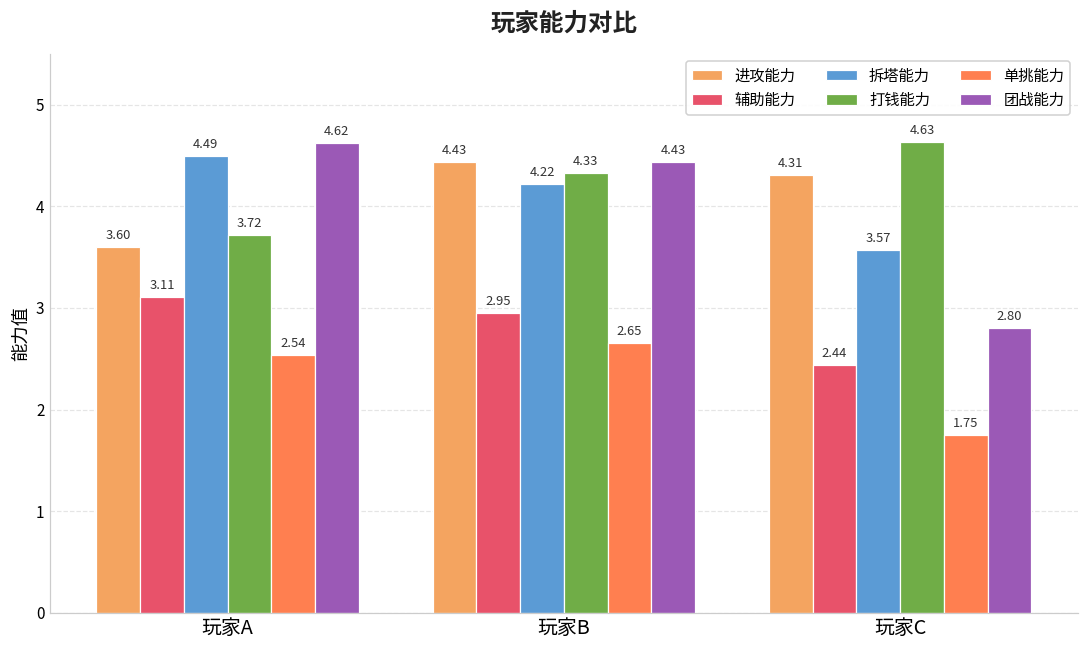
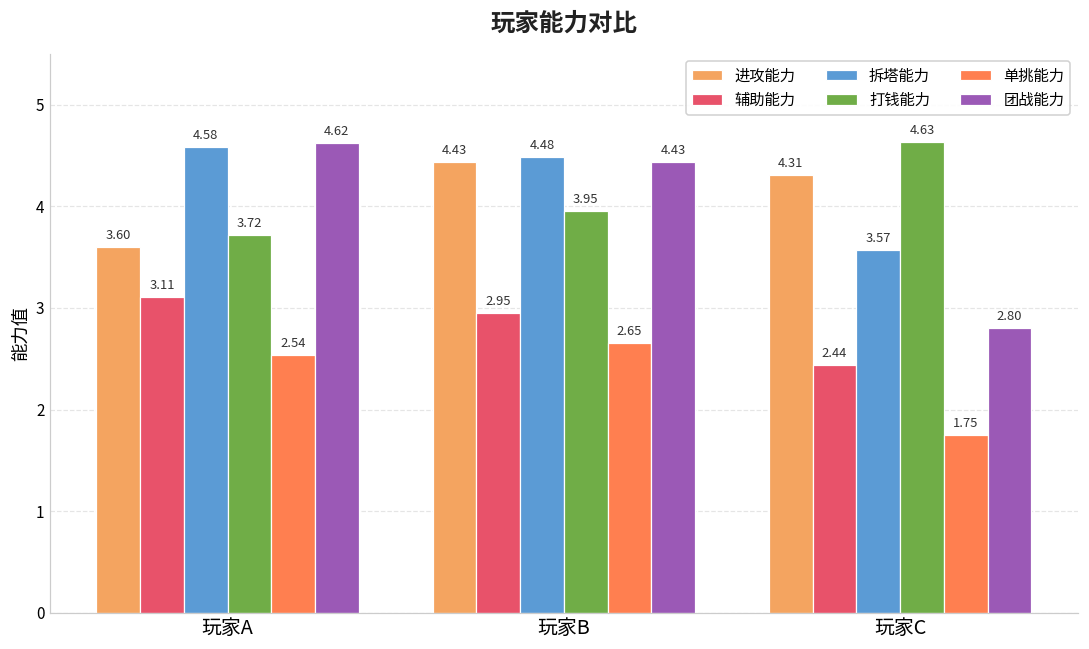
拆塔能力, 玩家A: 4.49 -> 4.58
拆塔能力, 玩家B: 4.22 -> 4.48
打钱能力, 玩家B: 4.33 -> 3.95
